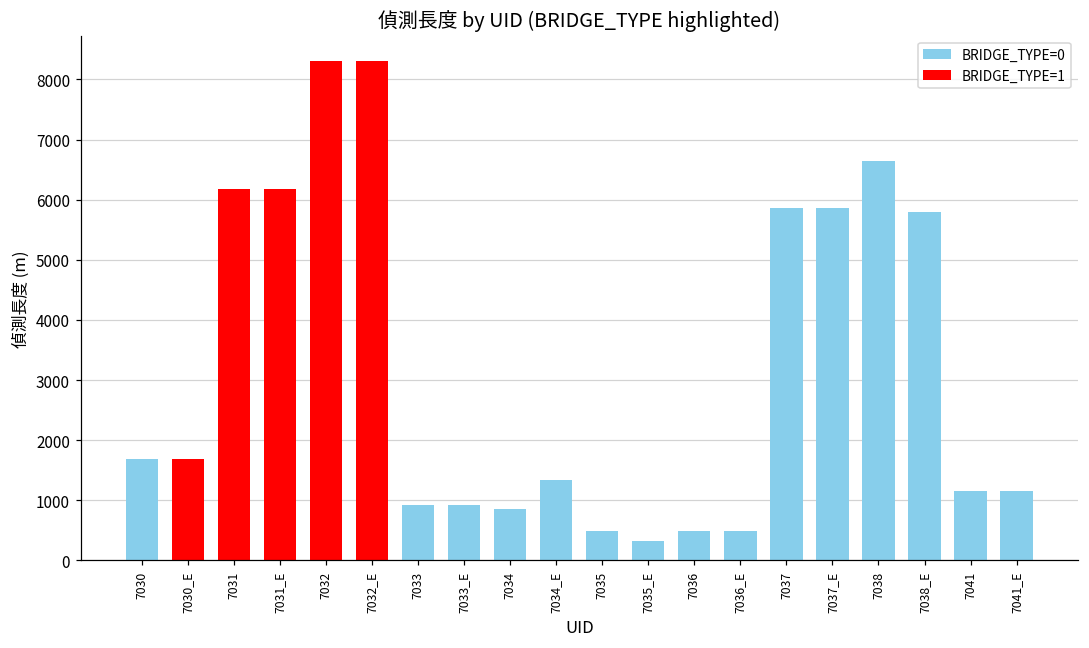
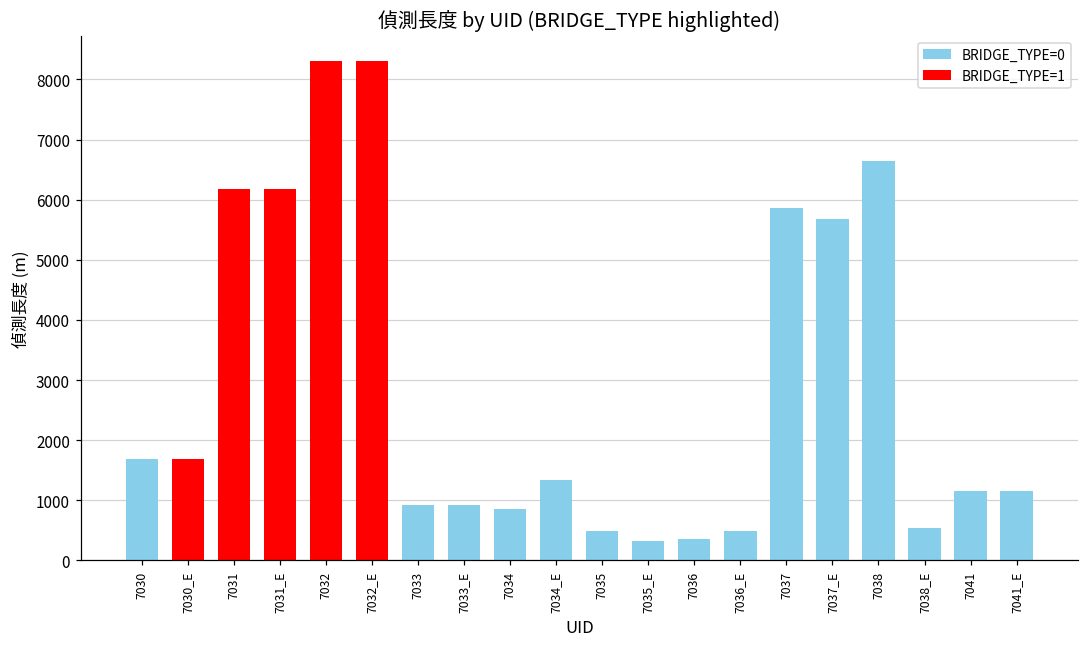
7036: 500 -> 300
7037_E: 5900 -> 5700
7038_E: 5800 -> 500
